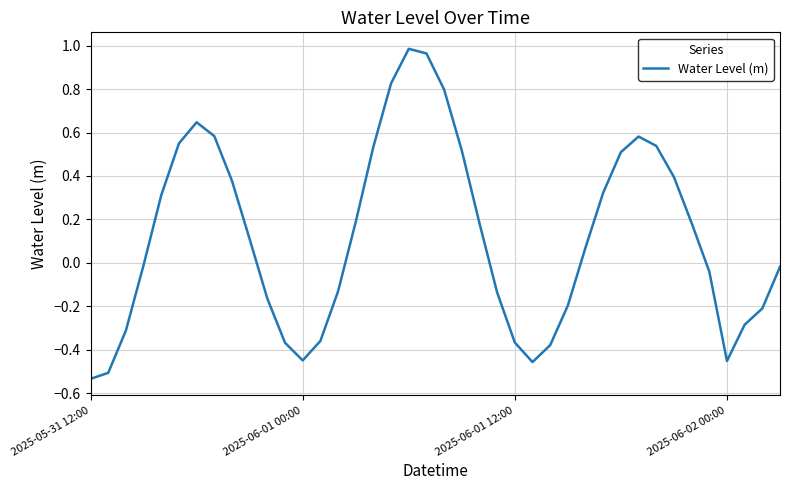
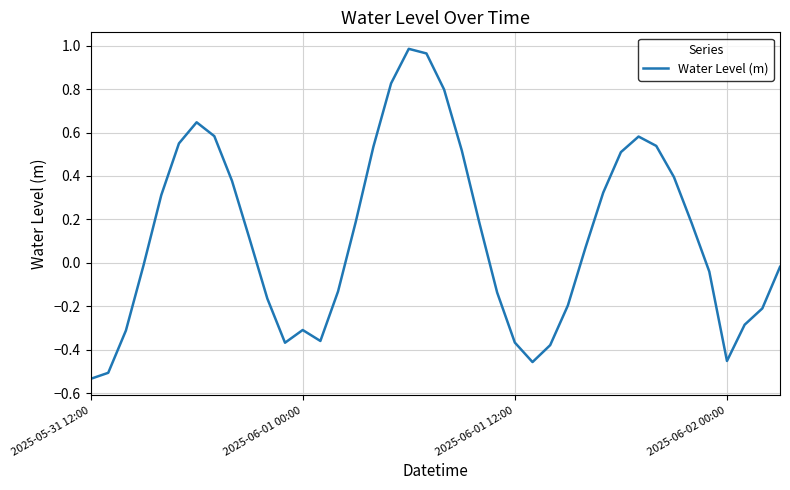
2025-06-01 00:00: -0.45 -> -0.31
